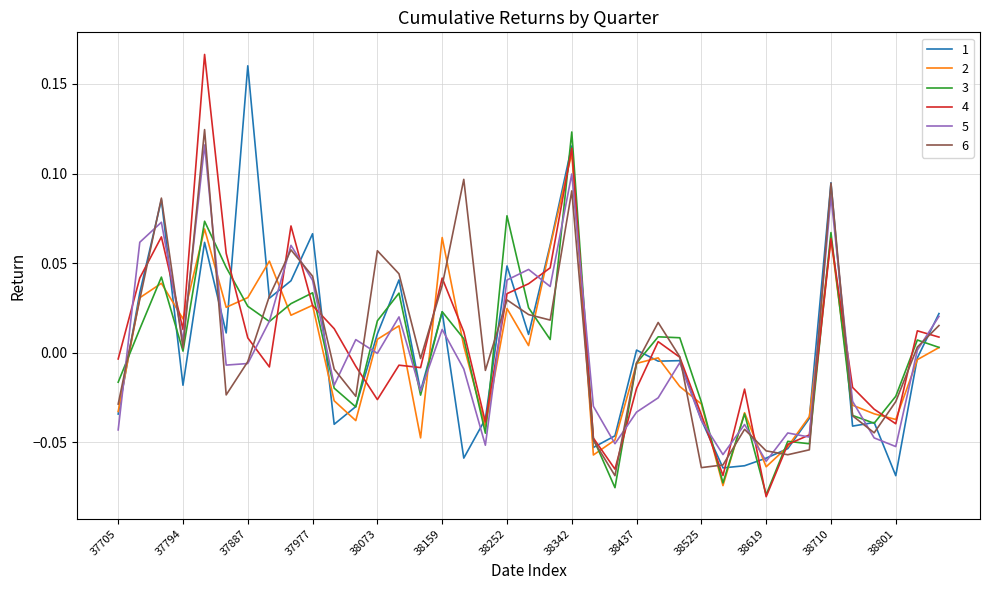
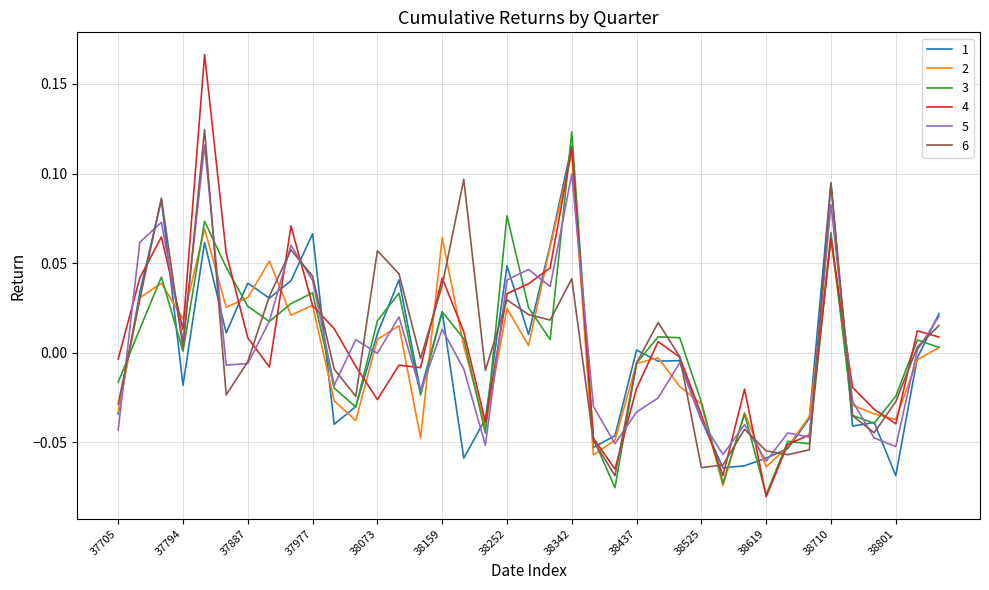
1, 37887: 0.160 -> 0.039
6, 38342: 0.090 -> 0.041
5, 38710: 0.087 -> 0.083
